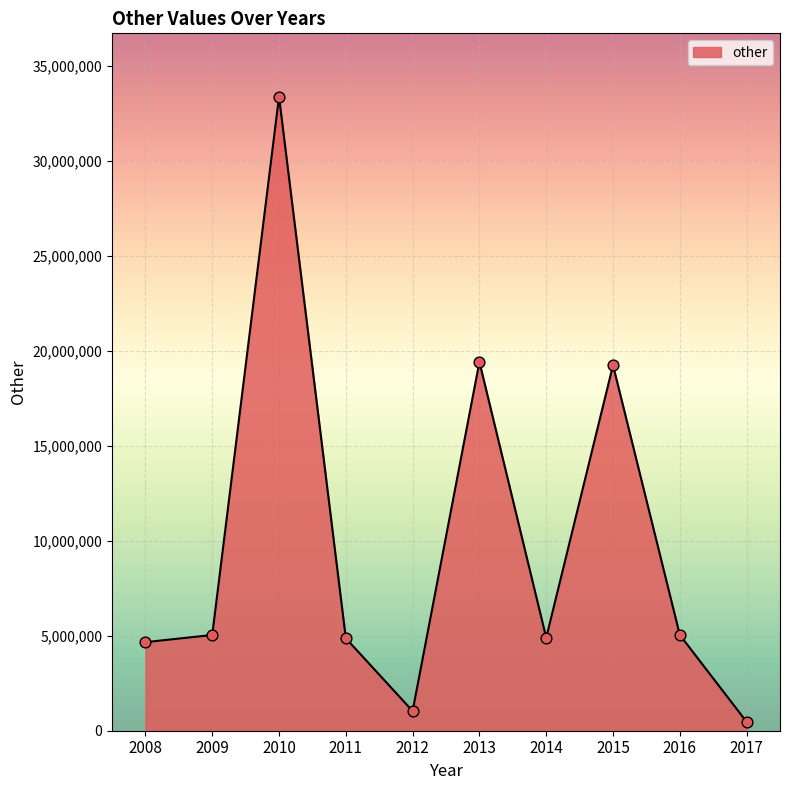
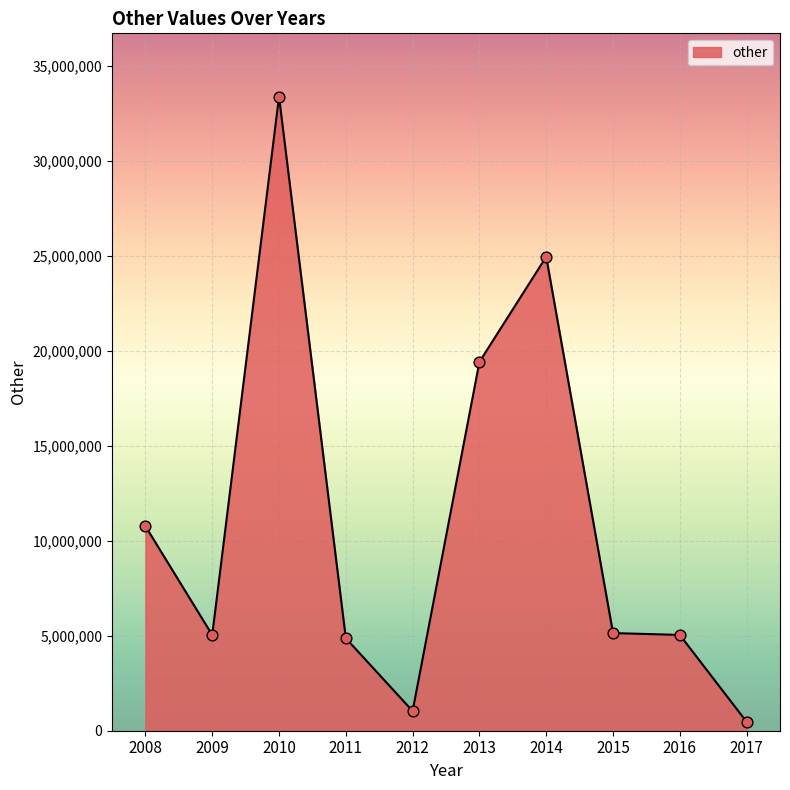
2008: 4,700,000 -> 10,800,000
2014: 4,900,000 -> 24,900,000
2015: 19,200,000 -> 5,100,000
